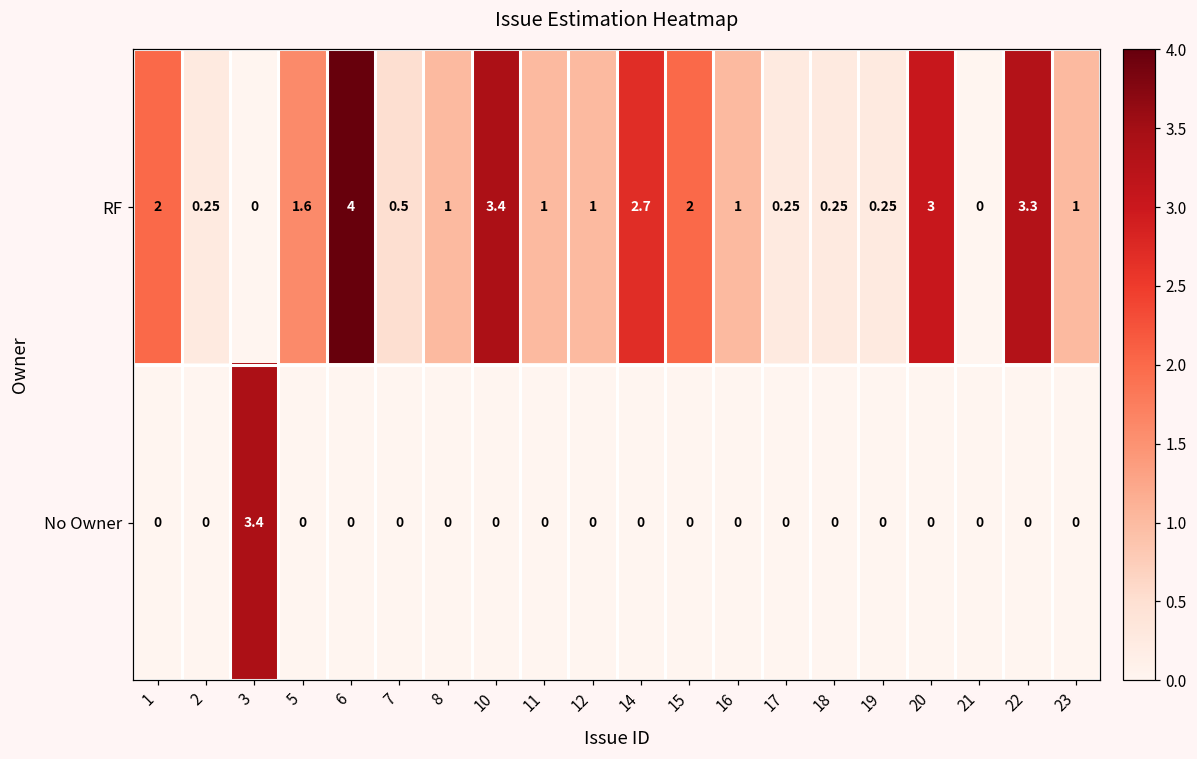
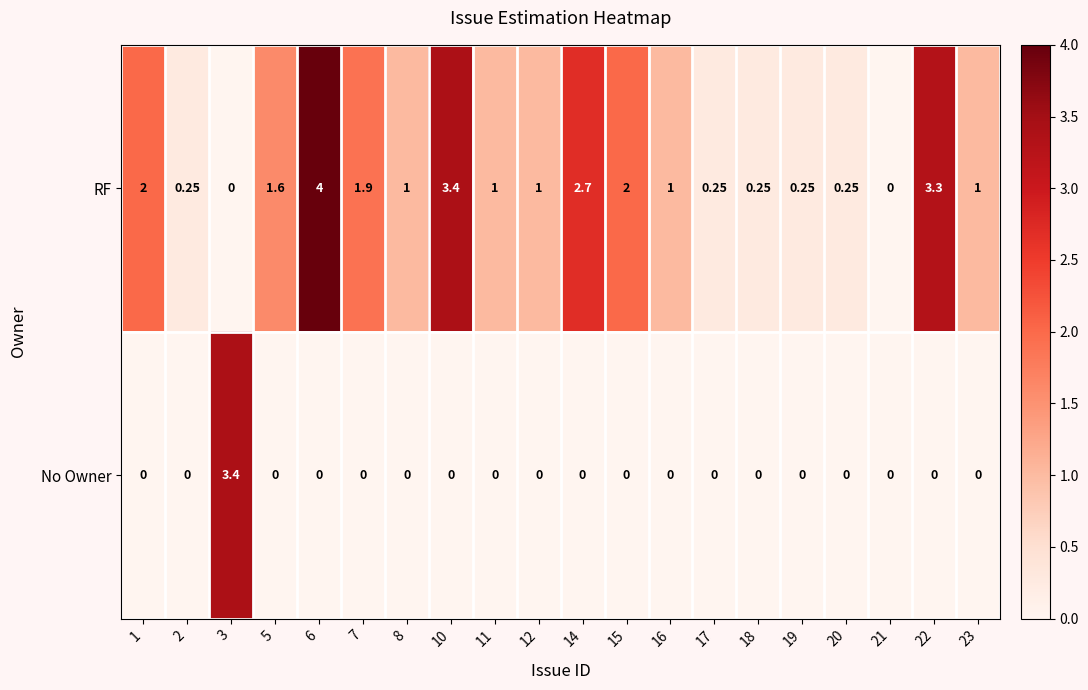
RF, 7: 0.5 -> 1.9
RF, 20: 3 -> 0.25
